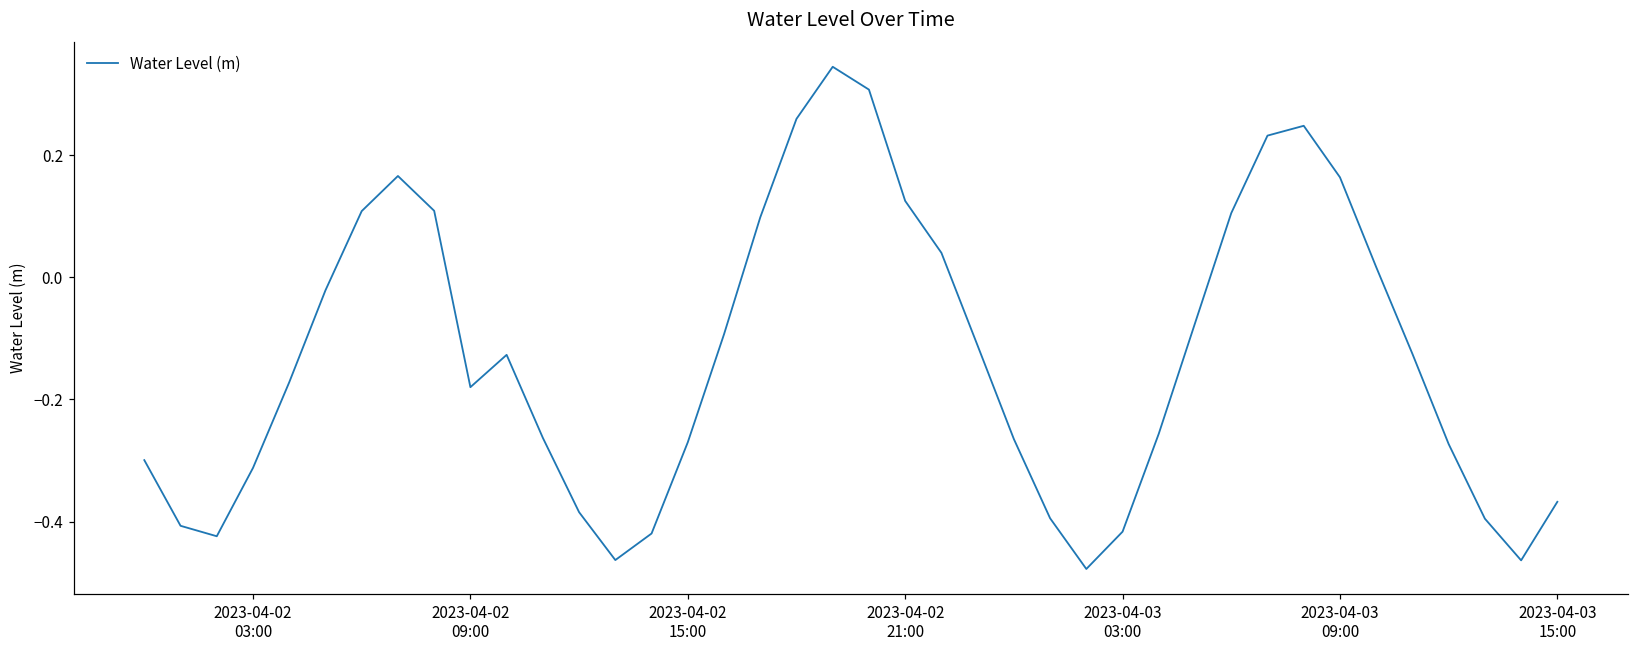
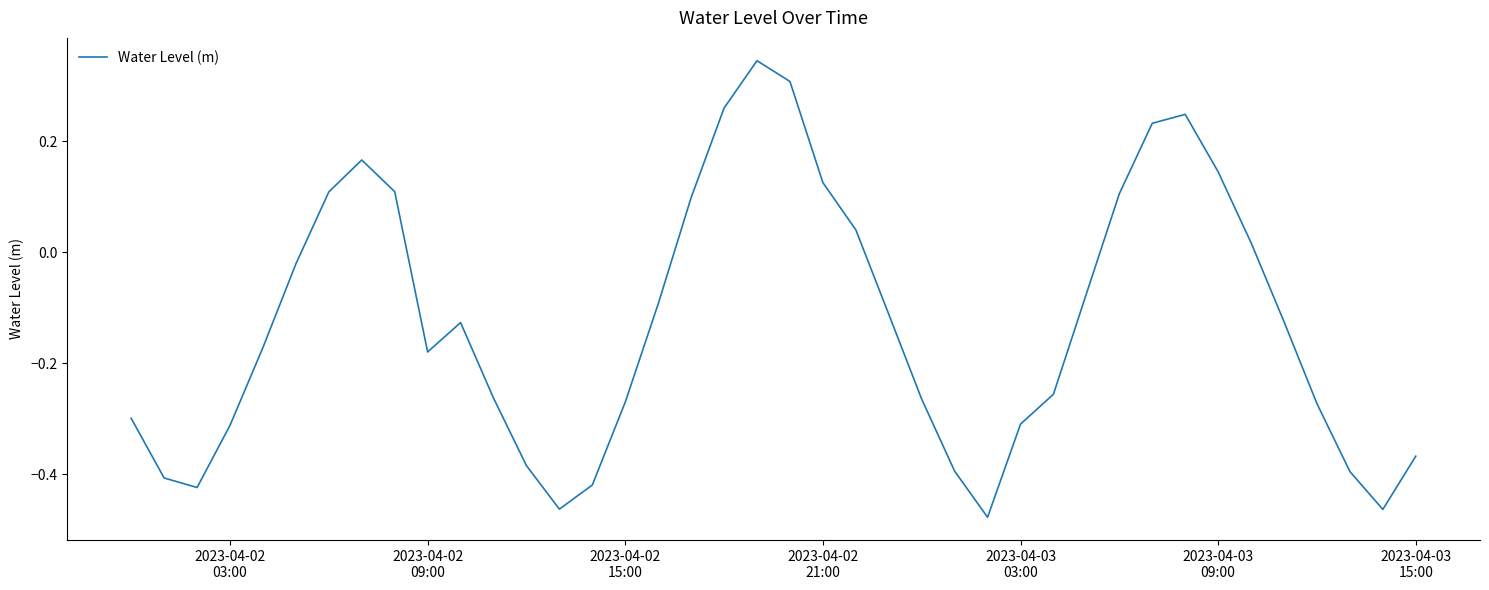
2023-04-03 03:00: -0.42 -> -0.31
2023-04-03 09:00: 0.16 -> 0.14
